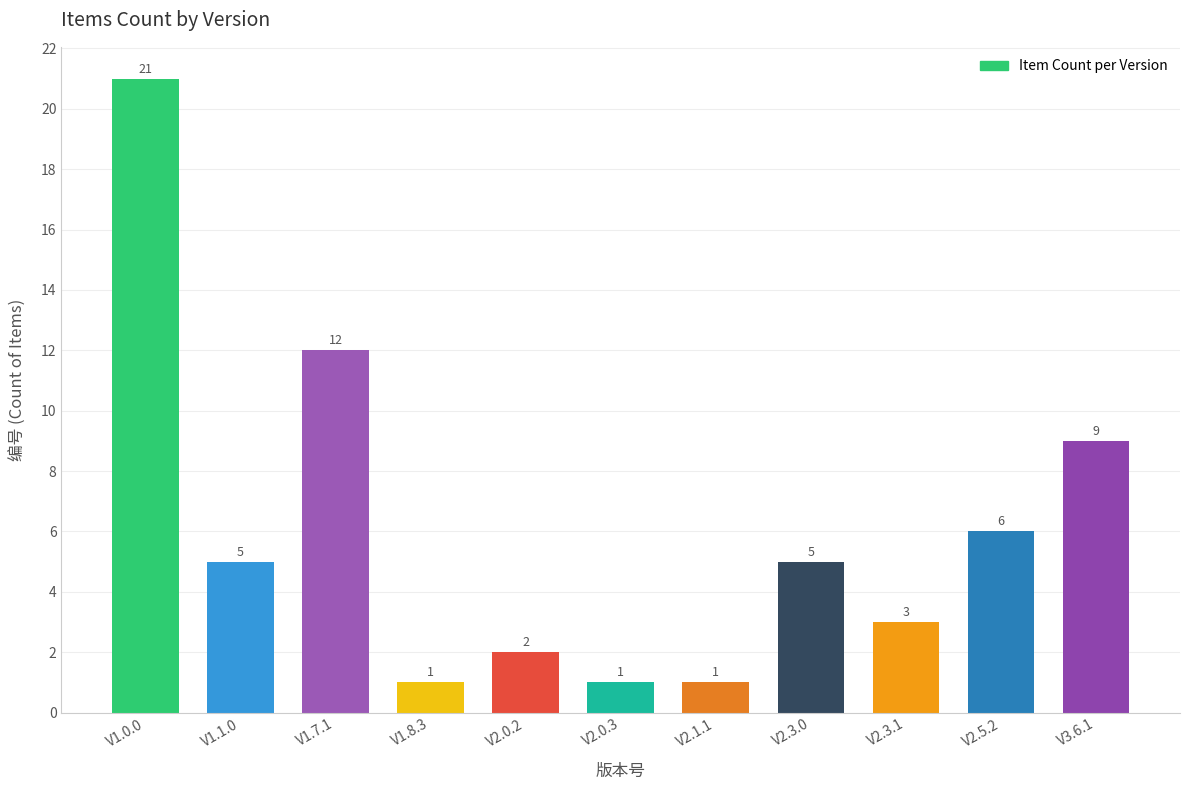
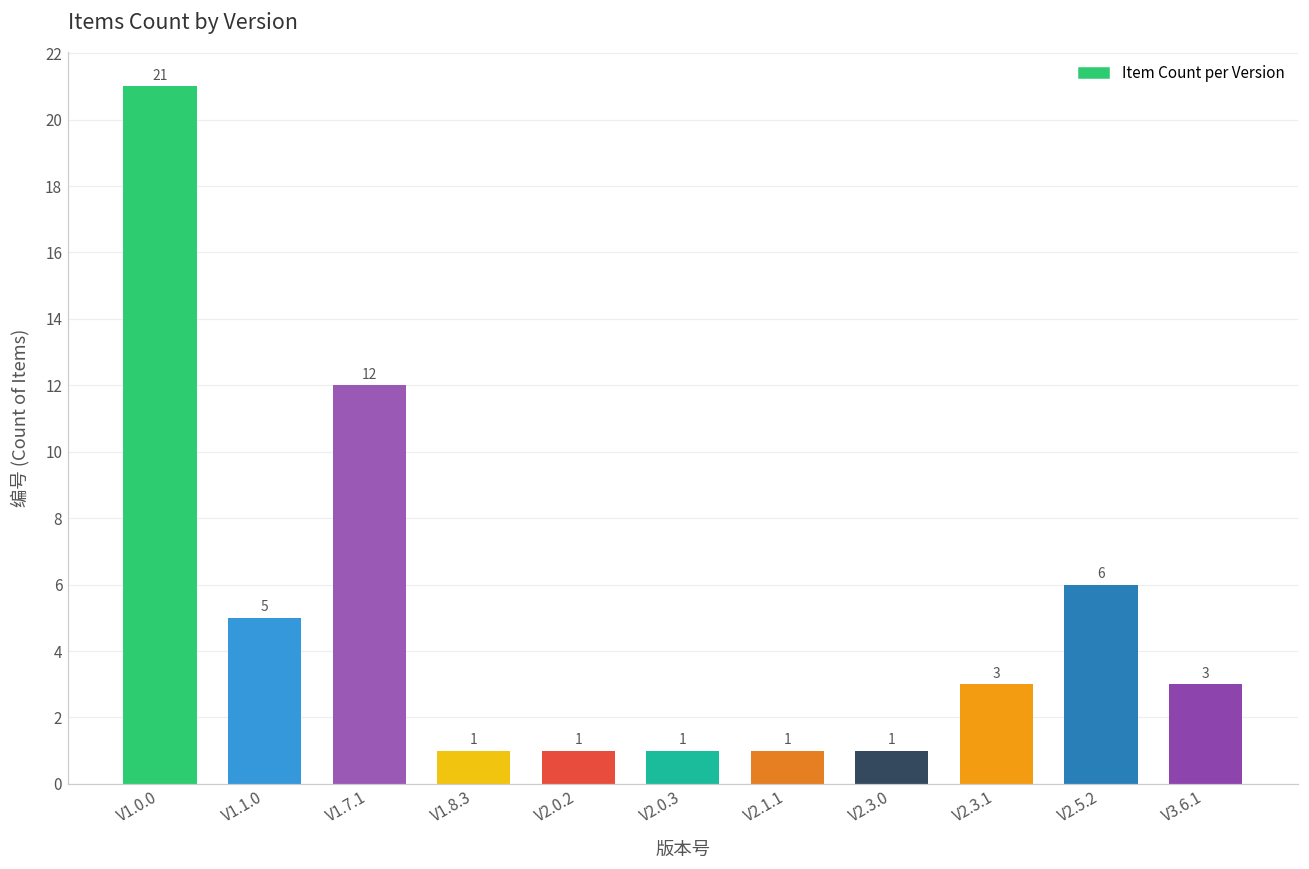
V2.0.2: 2 -> 1
V2.3.0: 5 -> 1
V3.6.1: 9 -> 3
